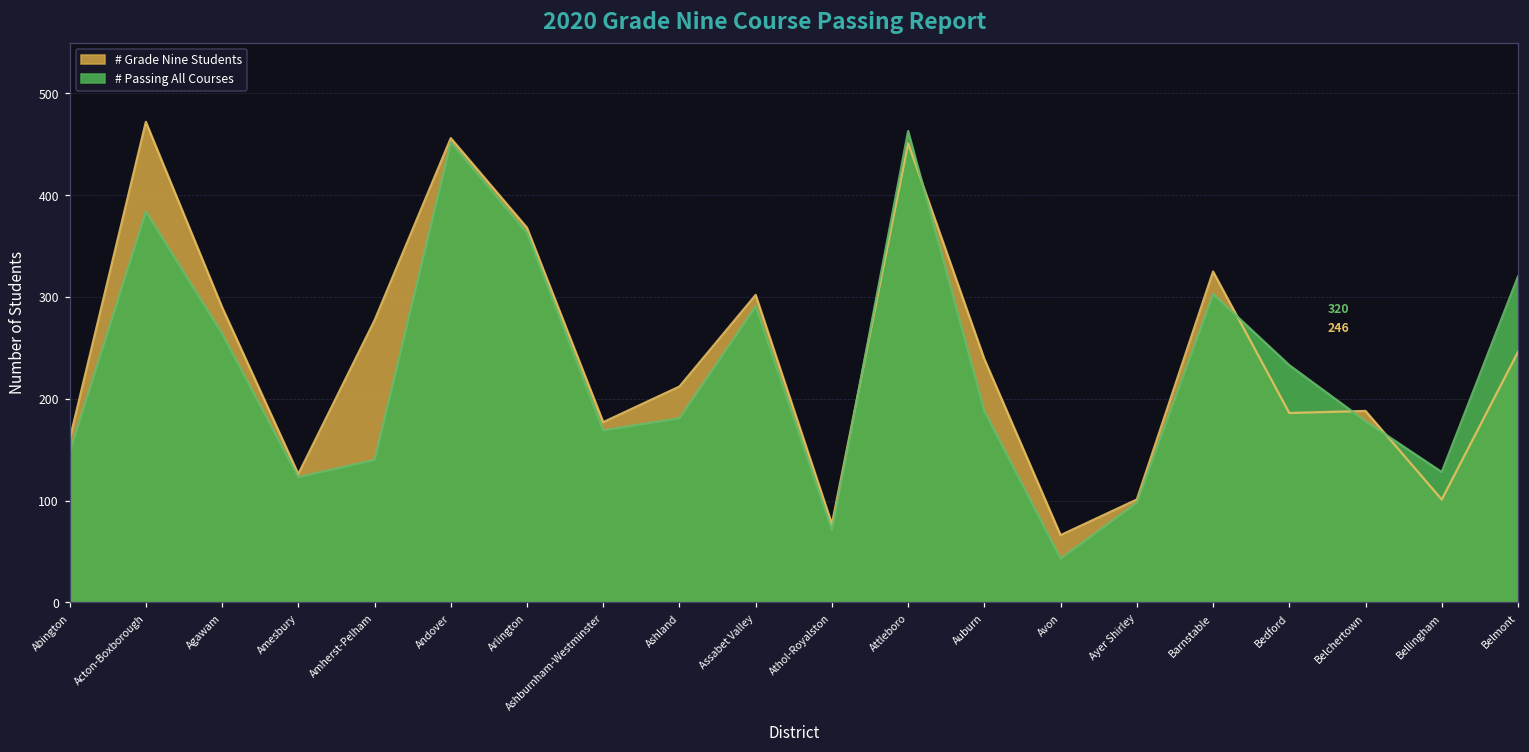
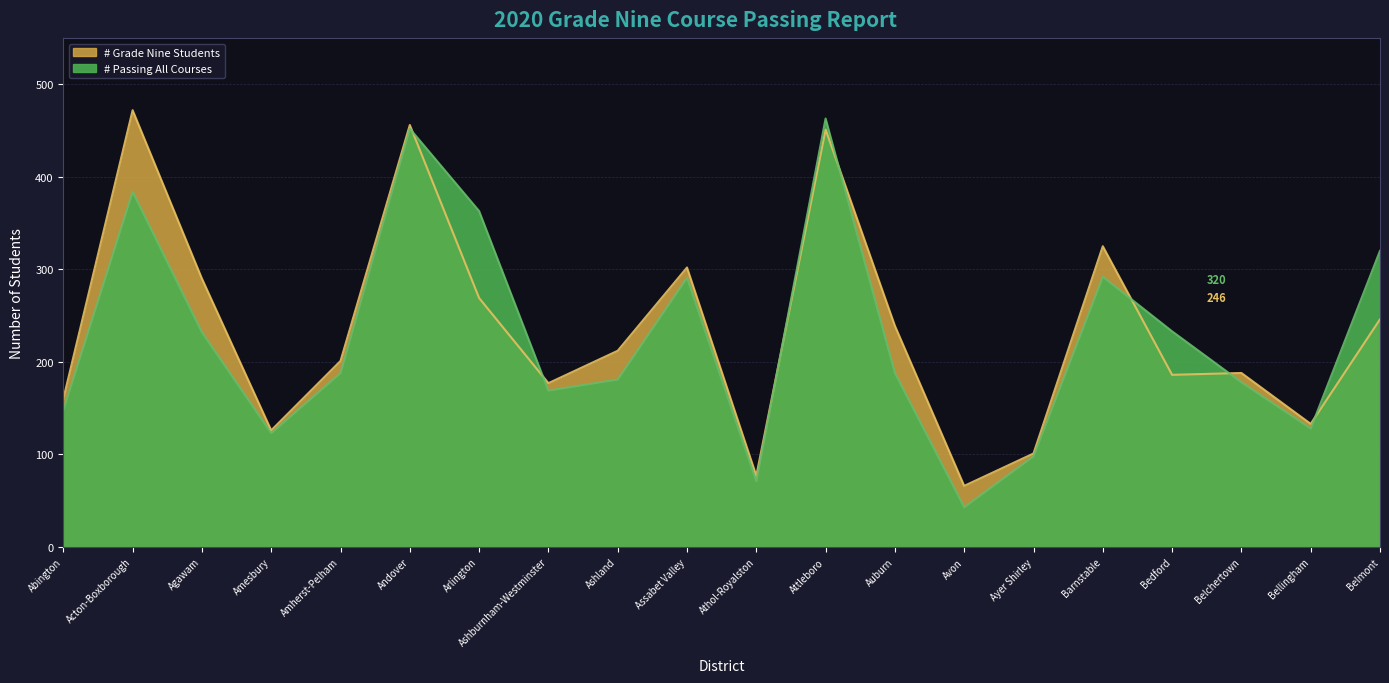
# Passing All Courses, Agawam: 260 -> 230
# Grade Nine Students, Amherst-Pelham: 280 -> 200
# Passing All Courses, Amherst-Pelham: 140 -> 190
# Grade Nine Students, Arlington: 370 -> 270
# Passing All Courses, Barnstable: 300 -> 290
# Grade Nine Students, Bellingham: 100 -> 130
